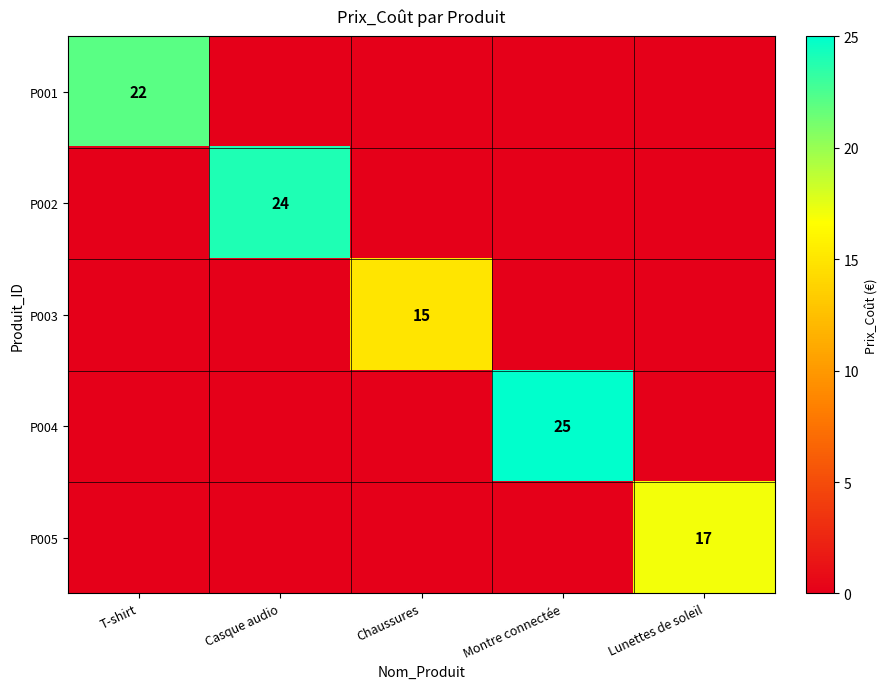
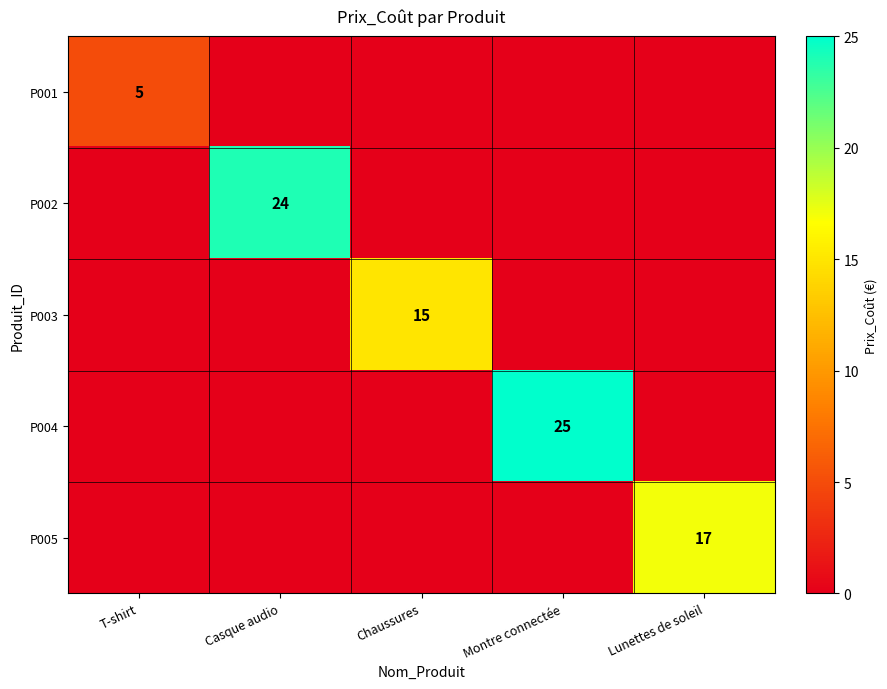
P001, T-shirt: 22 -> 5
